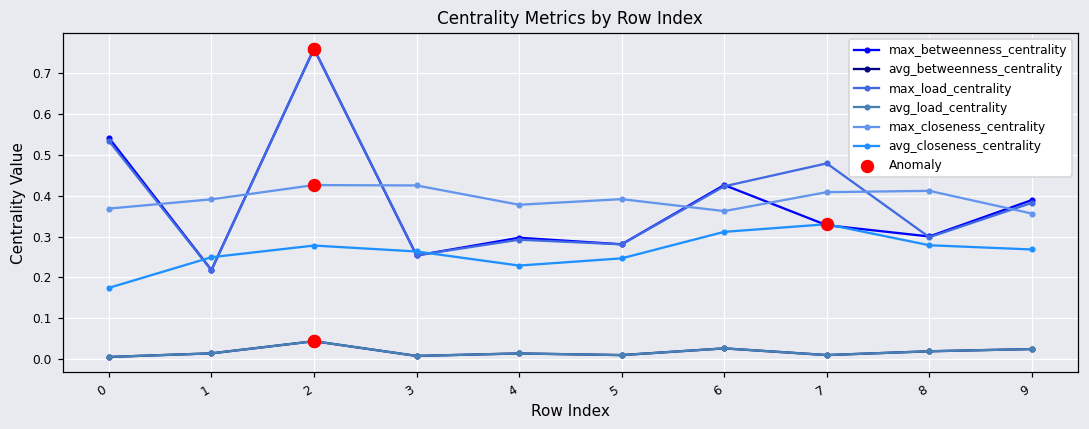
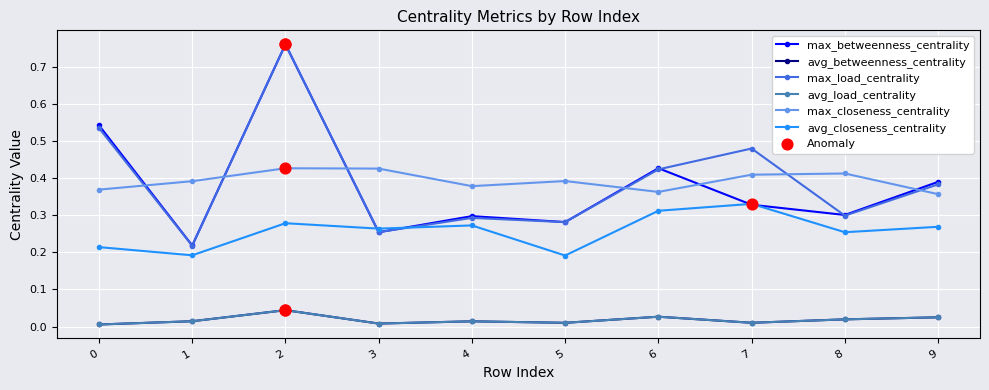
avg_closeness_centrality, 0: 0.17 -> 0.21
avg_closeness_centrality, 1: 0.25 -> 0.19
avg_closeness_centrality, 4: 0.23 -> 0.27
avg_closeness_centrality, 5: 0.25 -> 0.19
avg_closeness_centrality, 8: 0.28 -> 0.25
